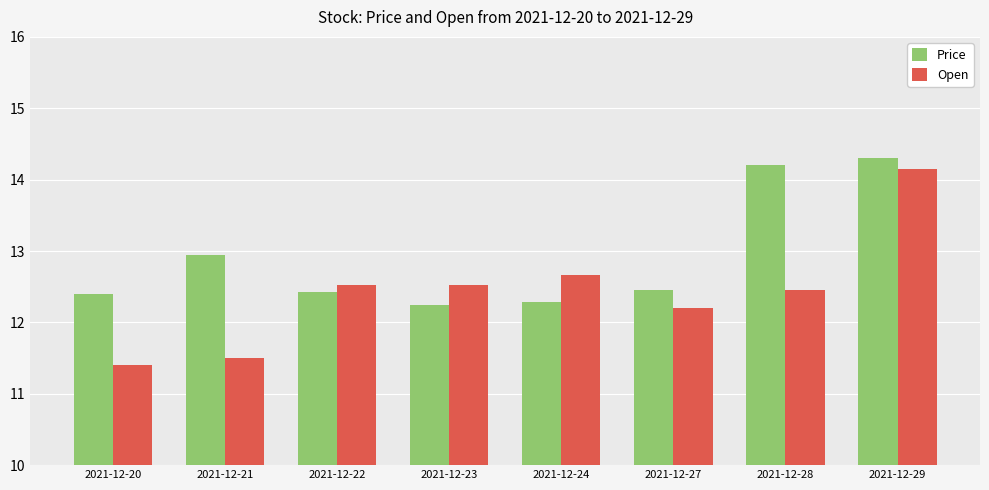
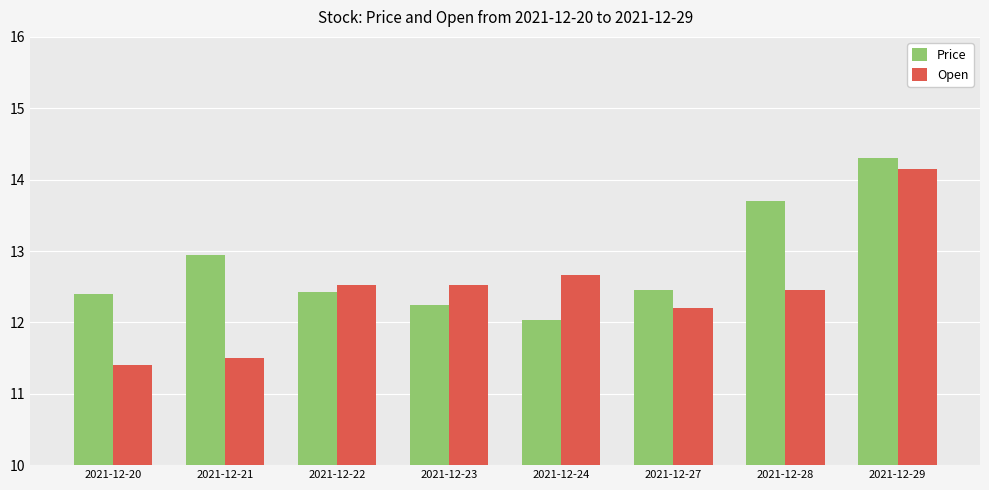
Price, 2021-12-24: 12.3 -> 12.0
Price, 2021-12-28: 14.2 -> 13.7
